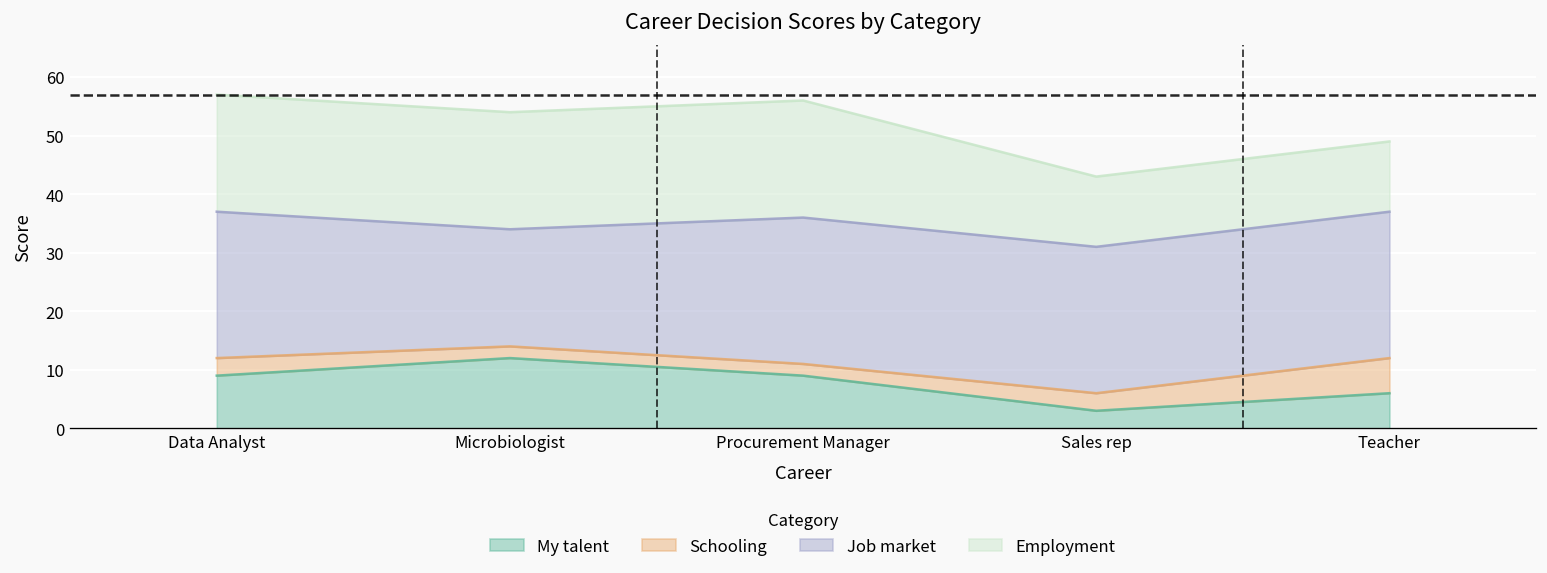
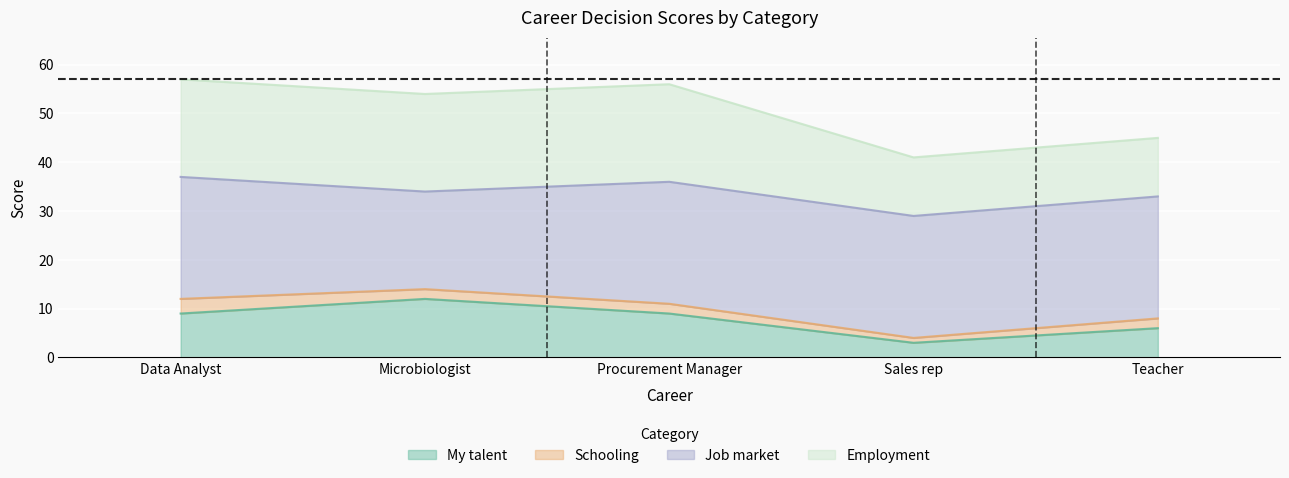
Schooling, Sales rep: 3 -> 1
Schooling, Teacher: 6 -> 2
